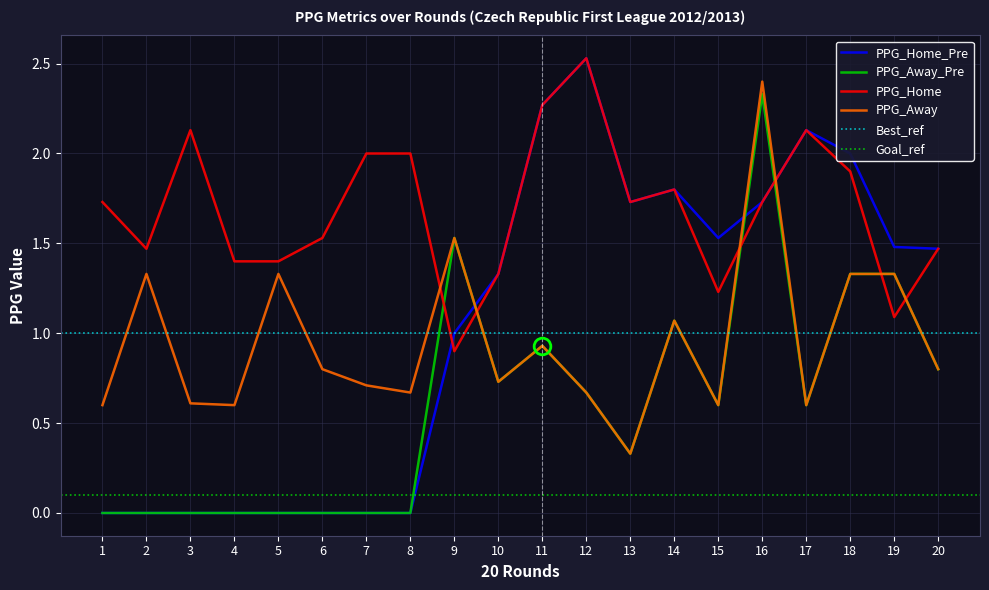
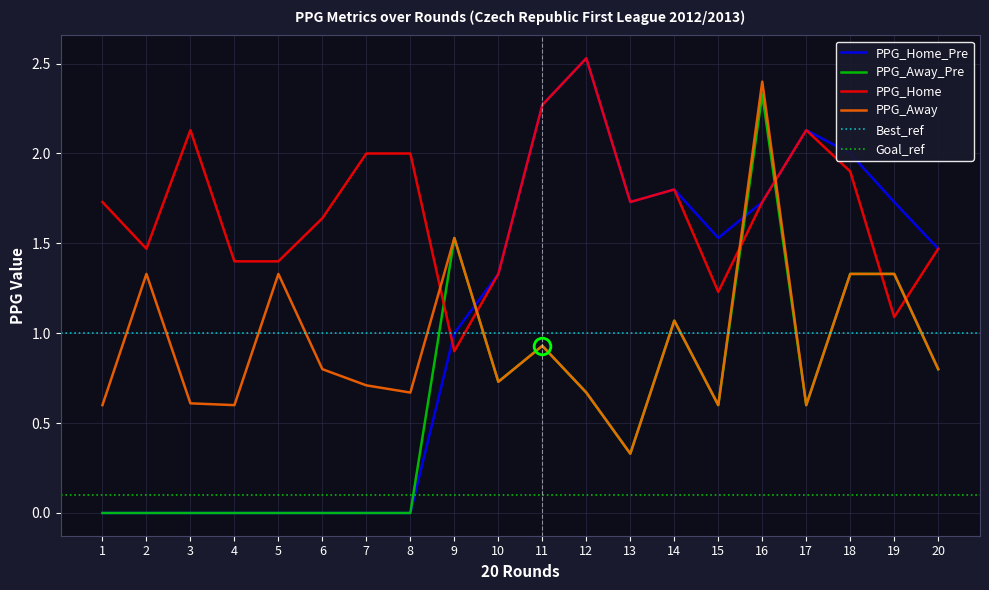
PPG_Home, 6: 1.53 -> 1.64
PPG_Home_Pre, 19: 1.48 -> 1.73
